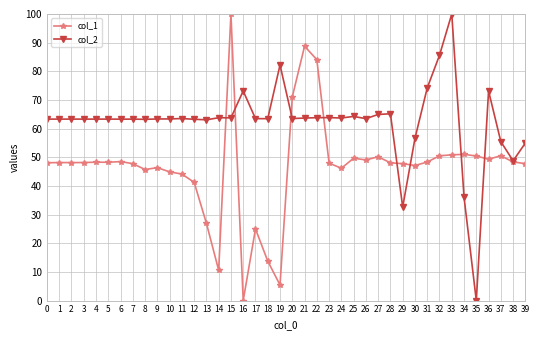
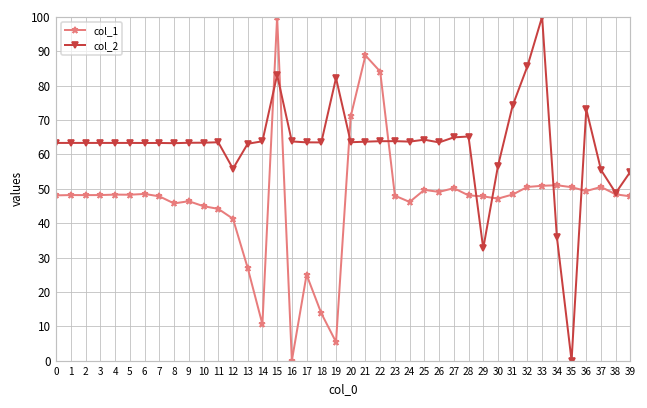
col_2, 12: 63 -> 56
col_2, 15: 64 -> 83
col_2, 16: 73 -> 64
